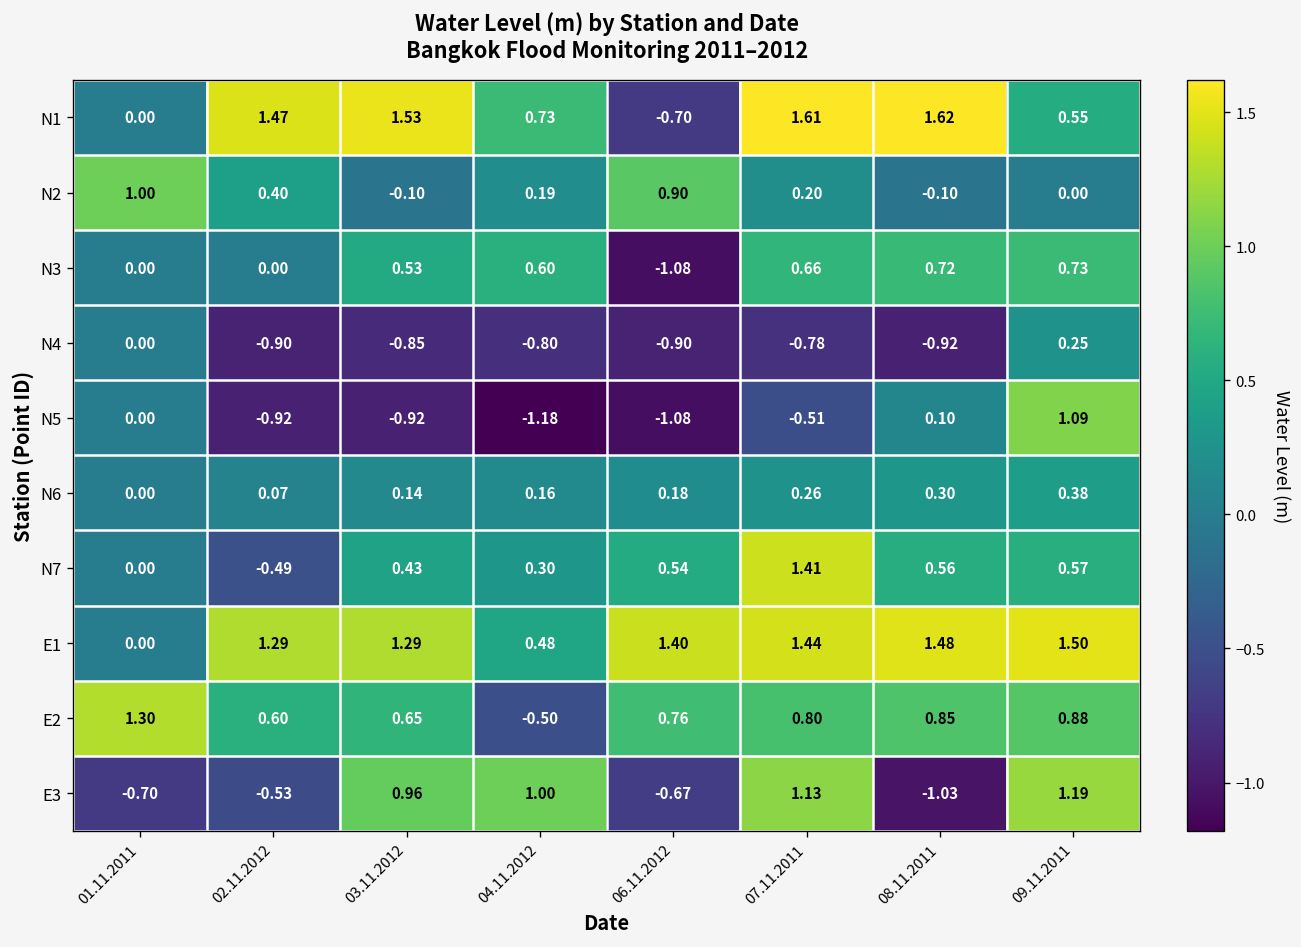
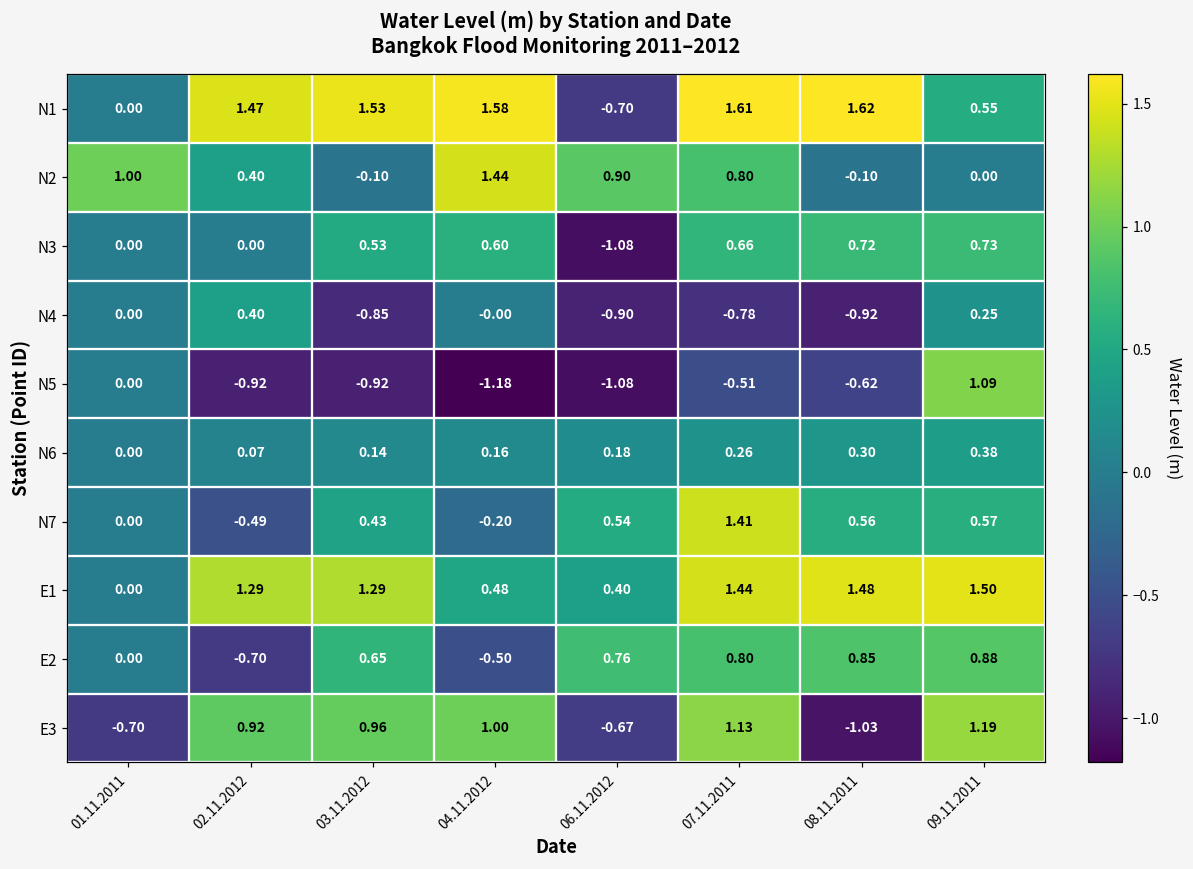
N1, 04.11.2012: 0.73 -> 1.58
N2, 04.11.2012: 0.19 -> 1.44
N2, 07.11.2011: 0.20 -> 0.80
N4, 02.11.2012: -0.90 -> 0.40
N4, 04.11.2012: -0.80 -> -0.00
N5, 08.11.2011: 0.10 -> -0.62
N7, 04.11.2012: 0.30 -> -0.20
E1, 06.11.2012: 1.40 -> 0.40
E2, 01.11.2011: 1.30 -> 0.00
E2, 02.11.2012: 0.60 -> -0.70
E3, 02.11.2012: -0.53 -> 0.92
